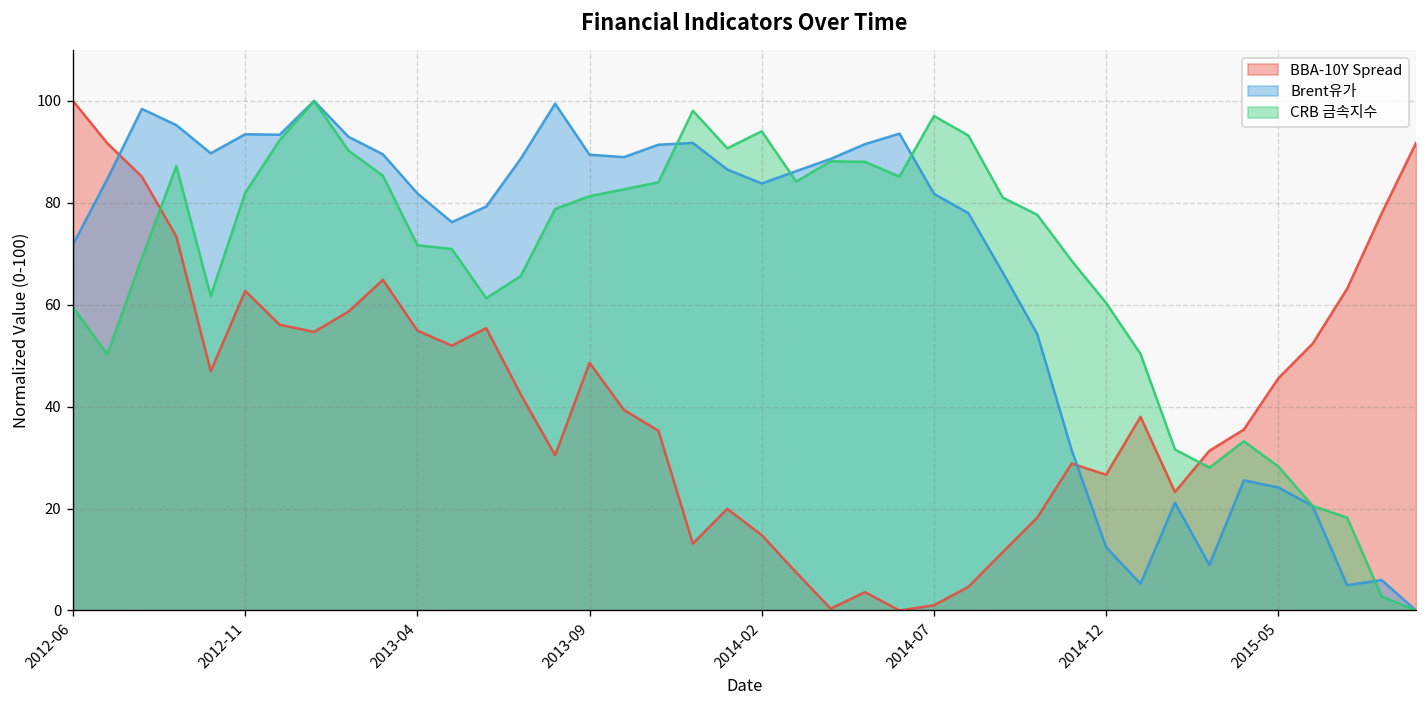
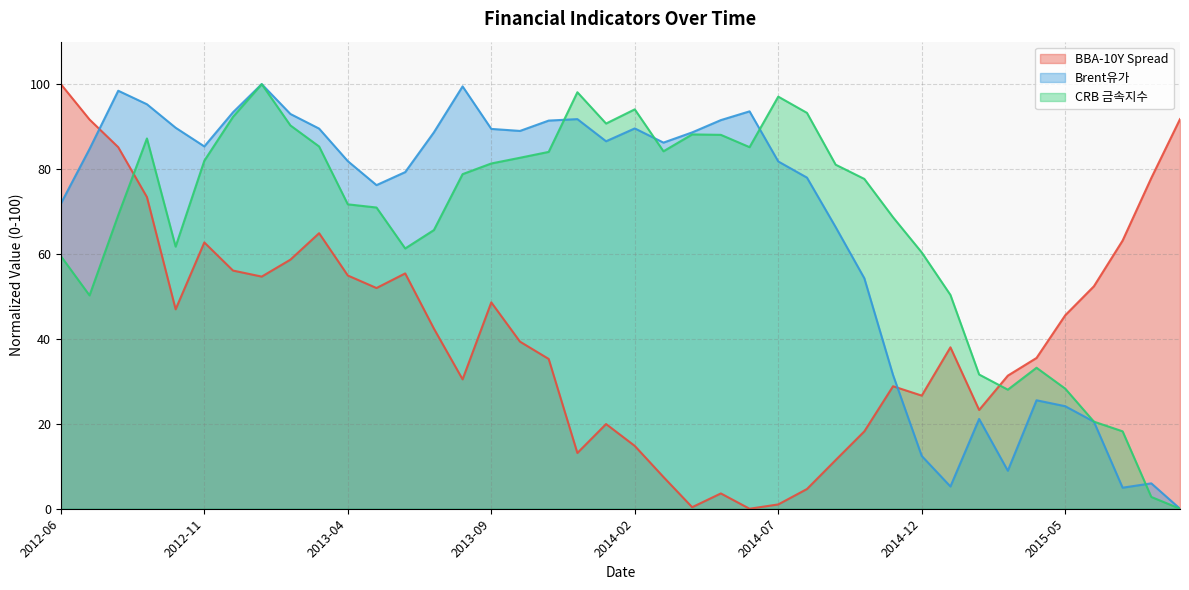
Brent유가, 2012-11: 93 -> 85
Brent유가, 2014-02: 84 -> 90
